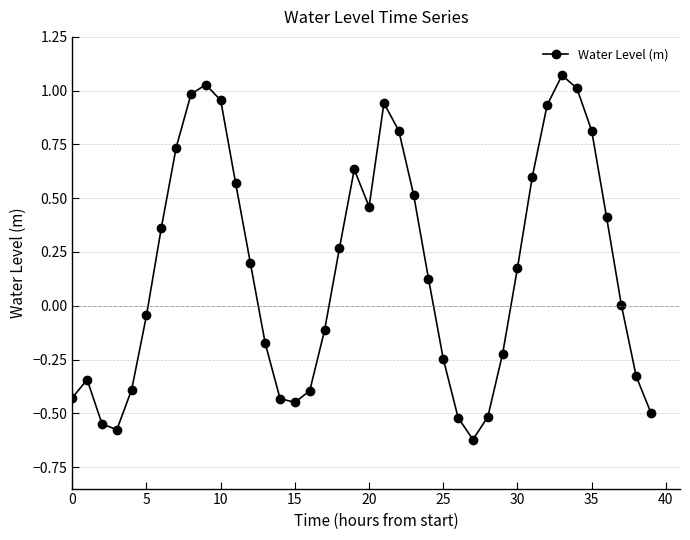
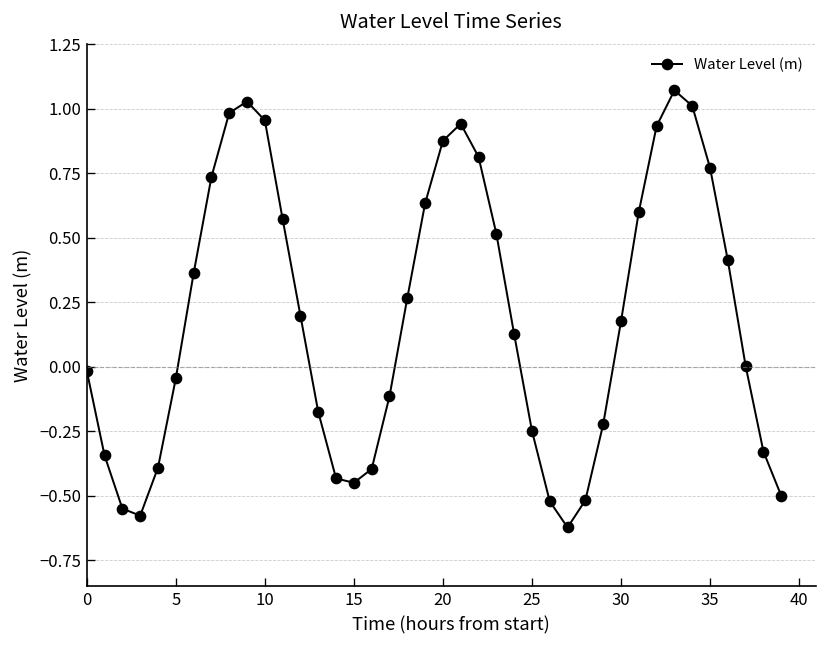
0: -0.43 -> -0.01
20: 0.46 -> 0.88
35: 0.81 -> 0.77
